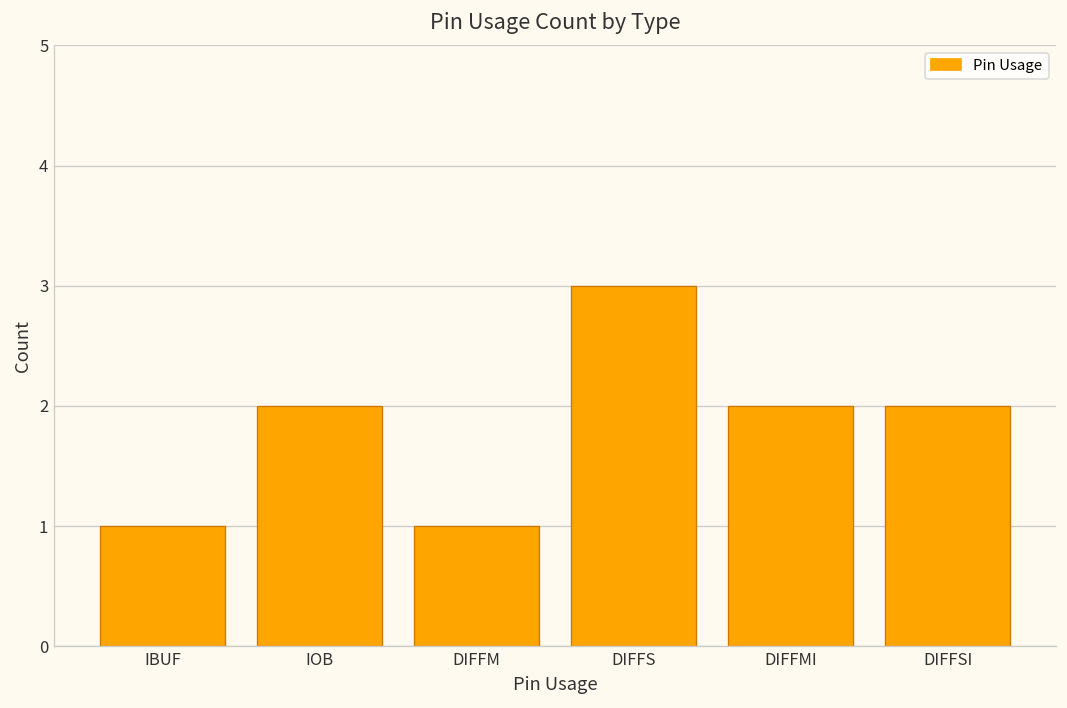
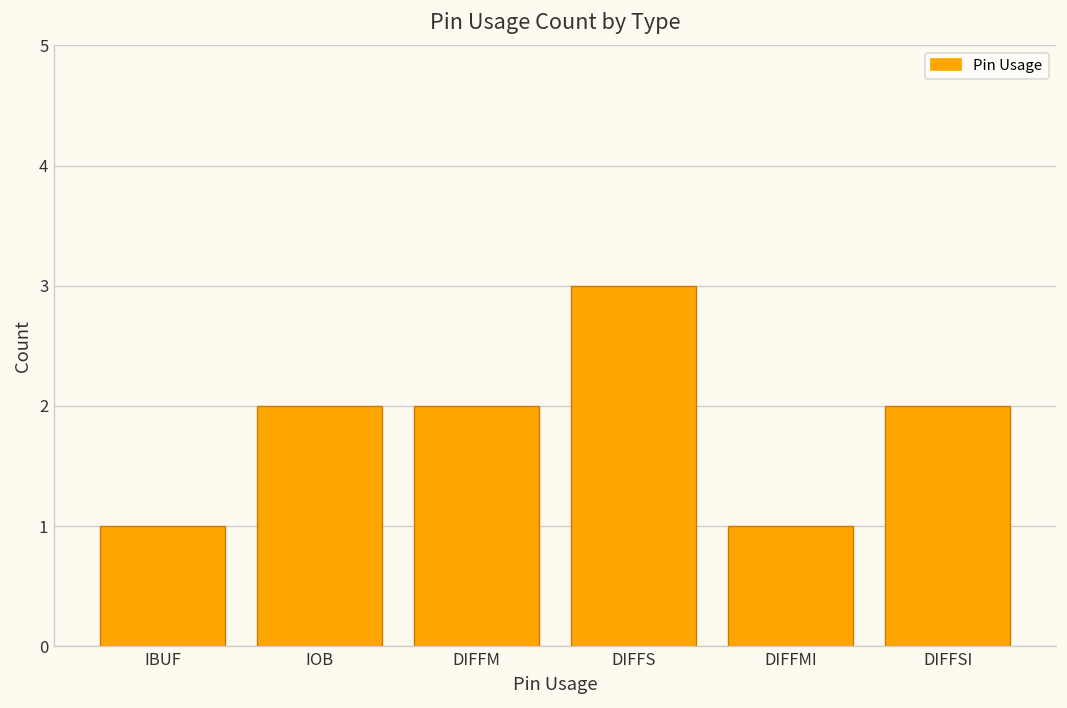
DIFFM: 1 -> 2
DIFFMI: 2 -> 1
